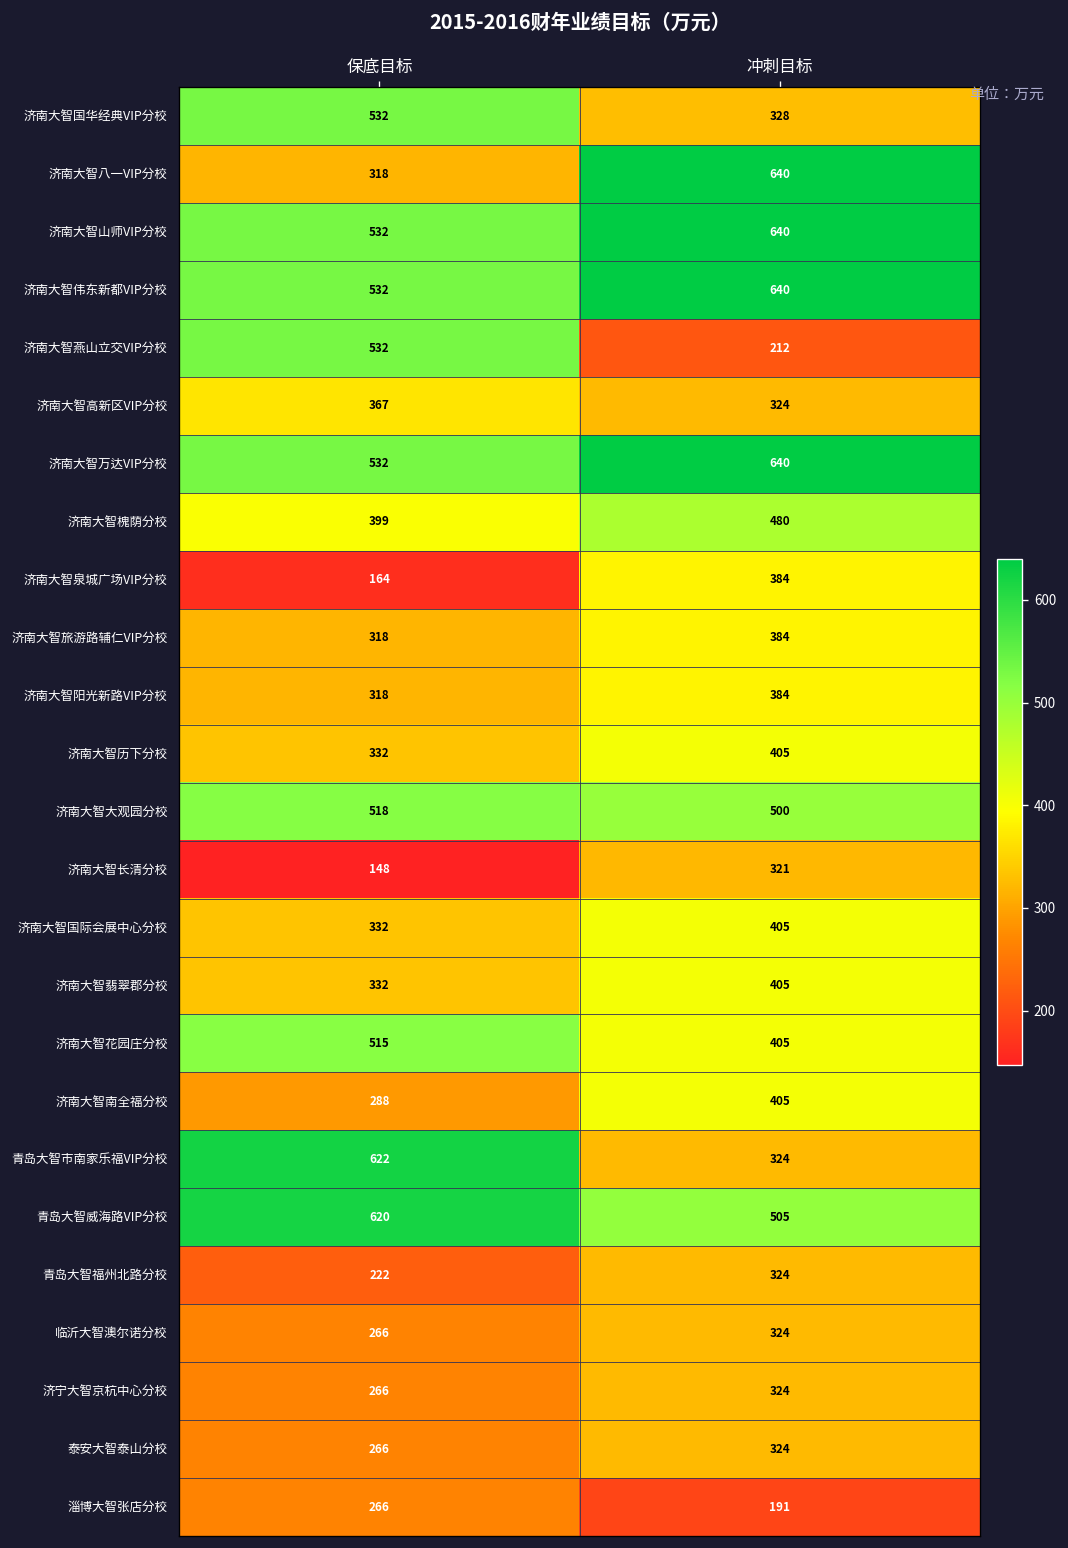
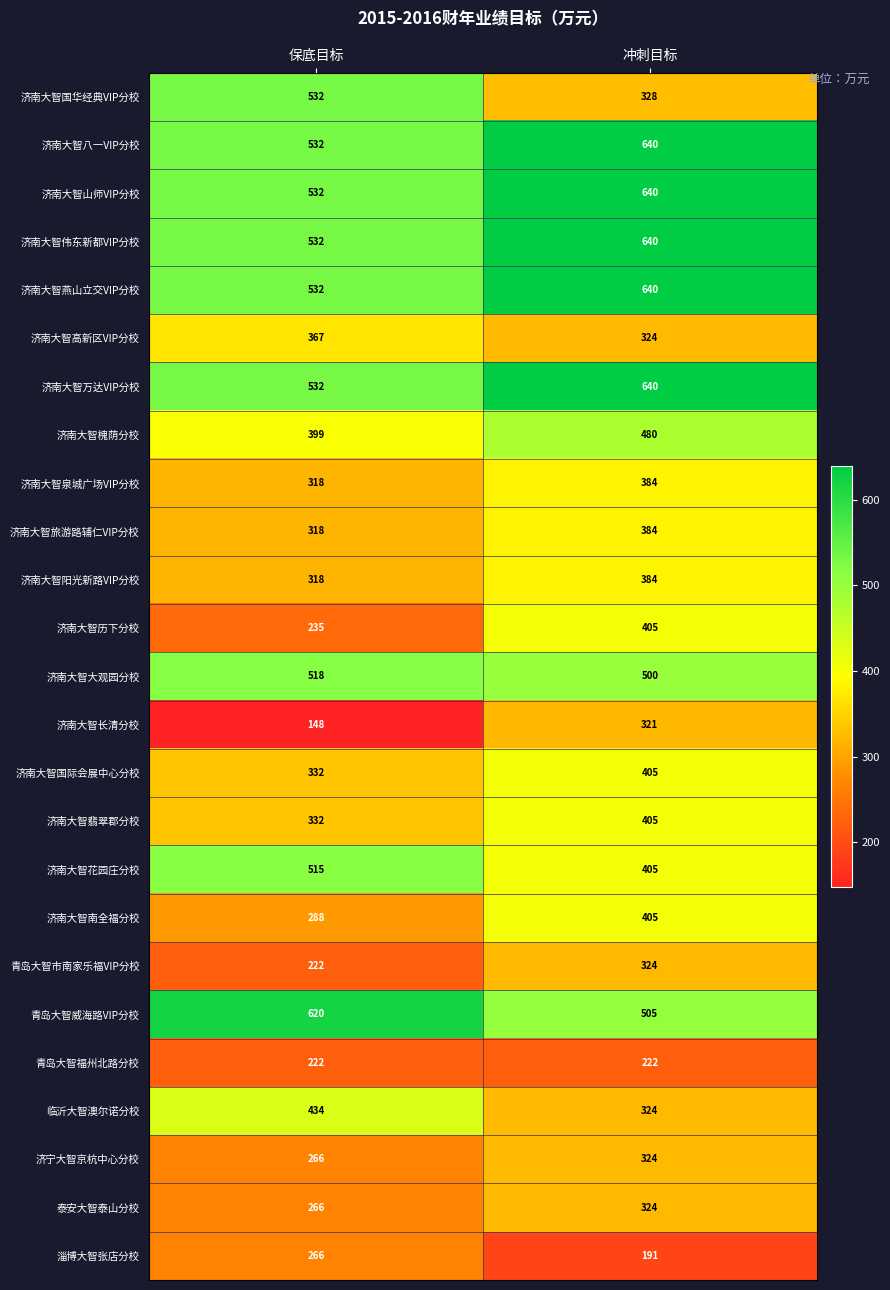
济南大智八一VIP分校, 保底目标: 318 -> 532
济南大智燕山立交VIP分校, 冲刺目标: 212 -> 640
济南大智泉城广场VIP分校, 保底目标: 164 -> 318
济南大智历下分校, 保底目标: 332 -> 235
青岛大智市南家乐福VIP分校, 保底目标: 622 -> 222
青岛大智福州北路分校, 冲刺目标: 324 -> 222
临沂大智澳尔诺分校, 保底目标: 266 -> 434
